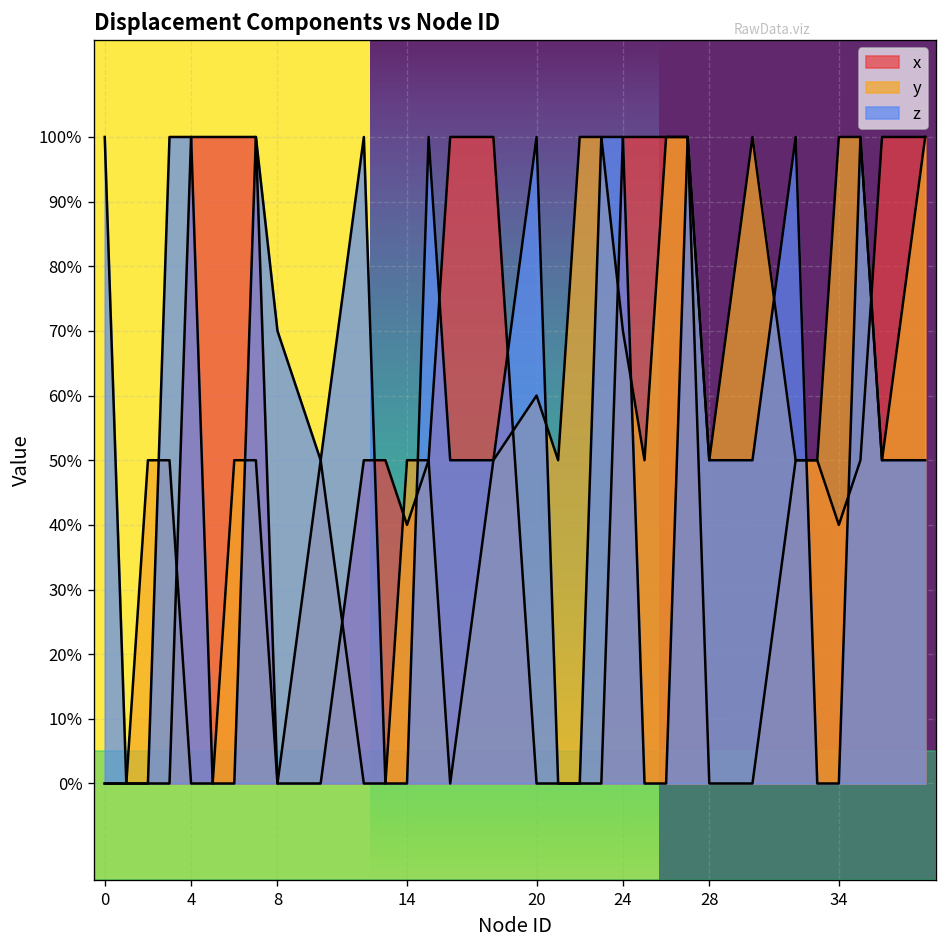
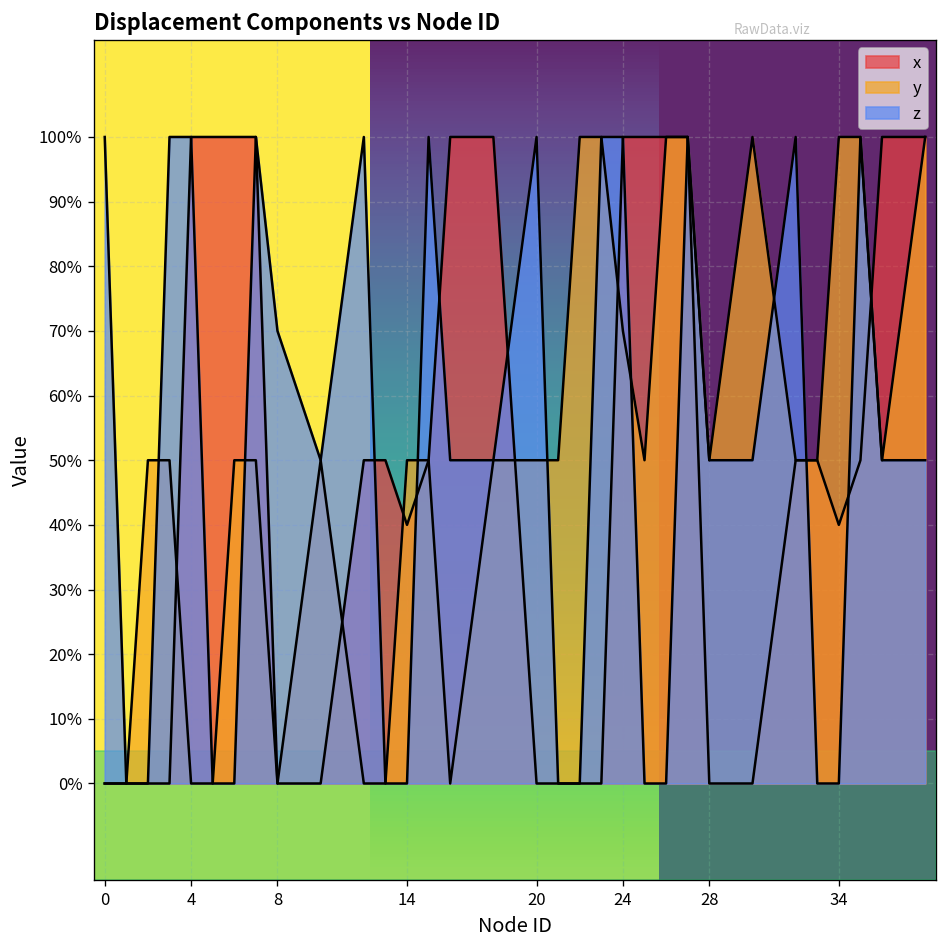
y, 20: 60% -> 50%
